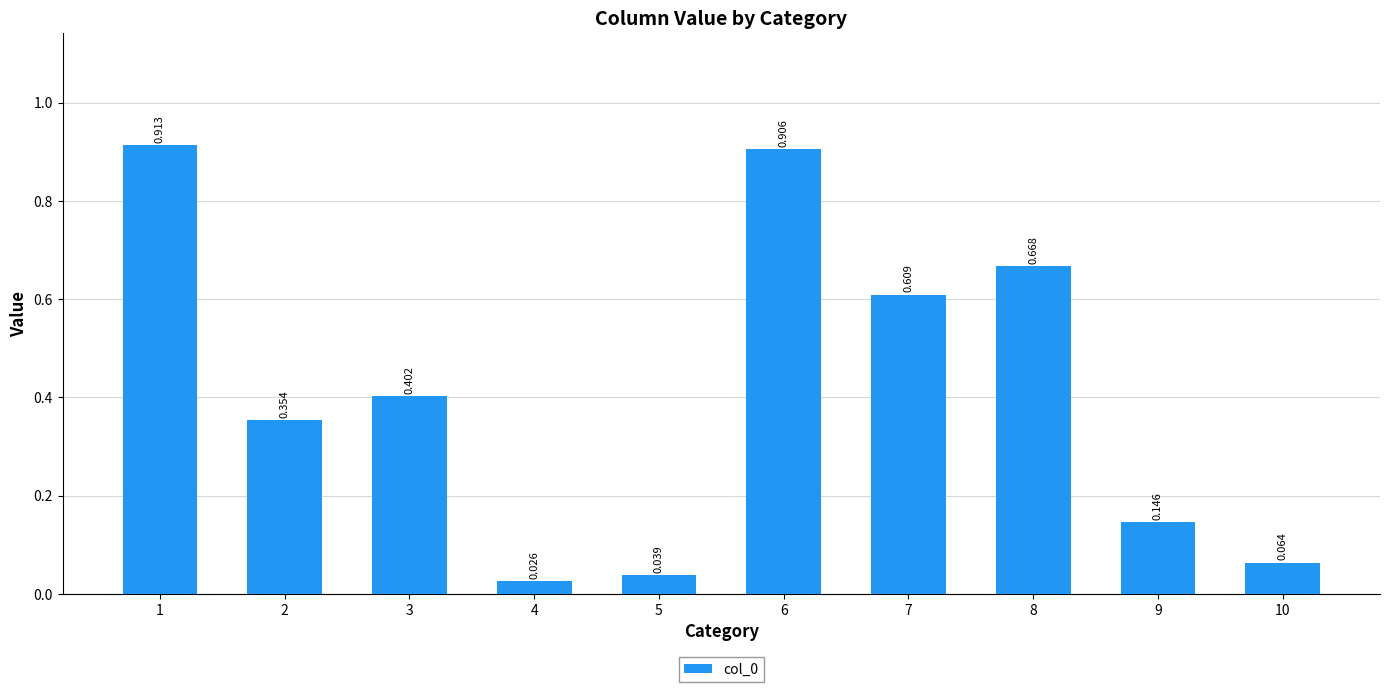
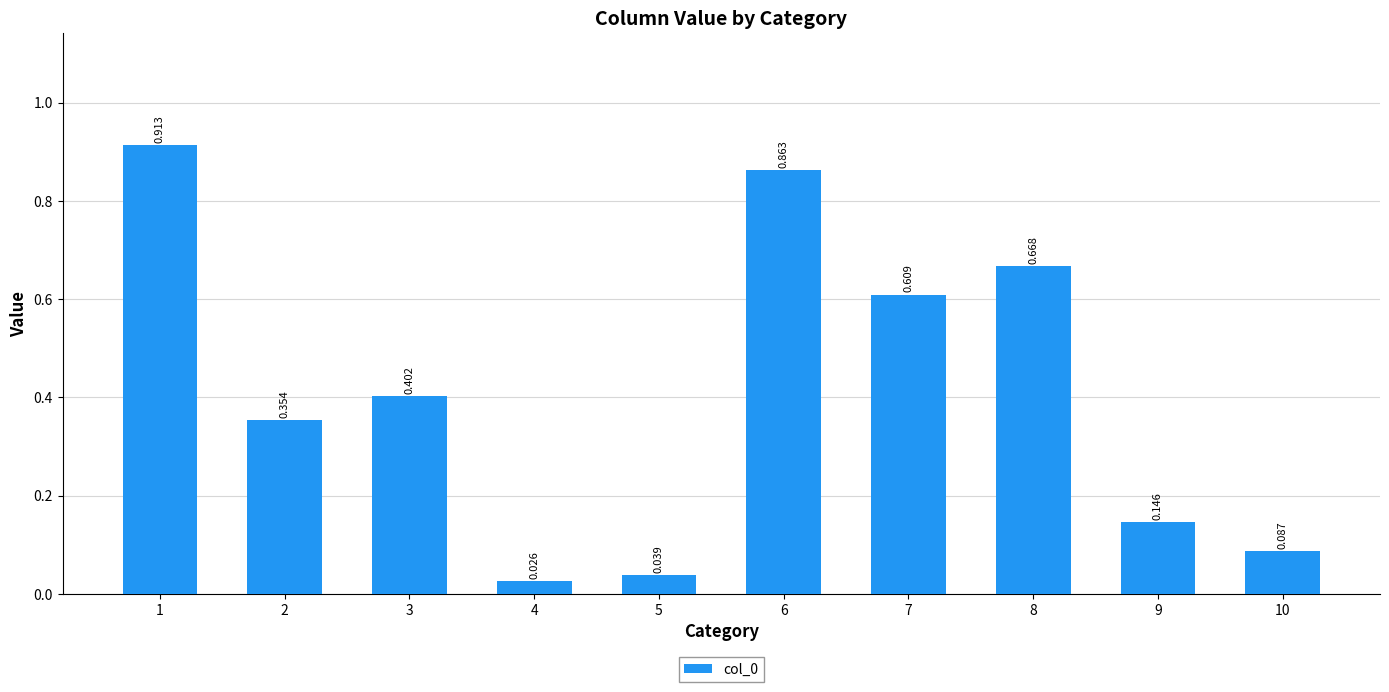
6: 0.906 -> 0.863
10: 0.064 -> 0.087
